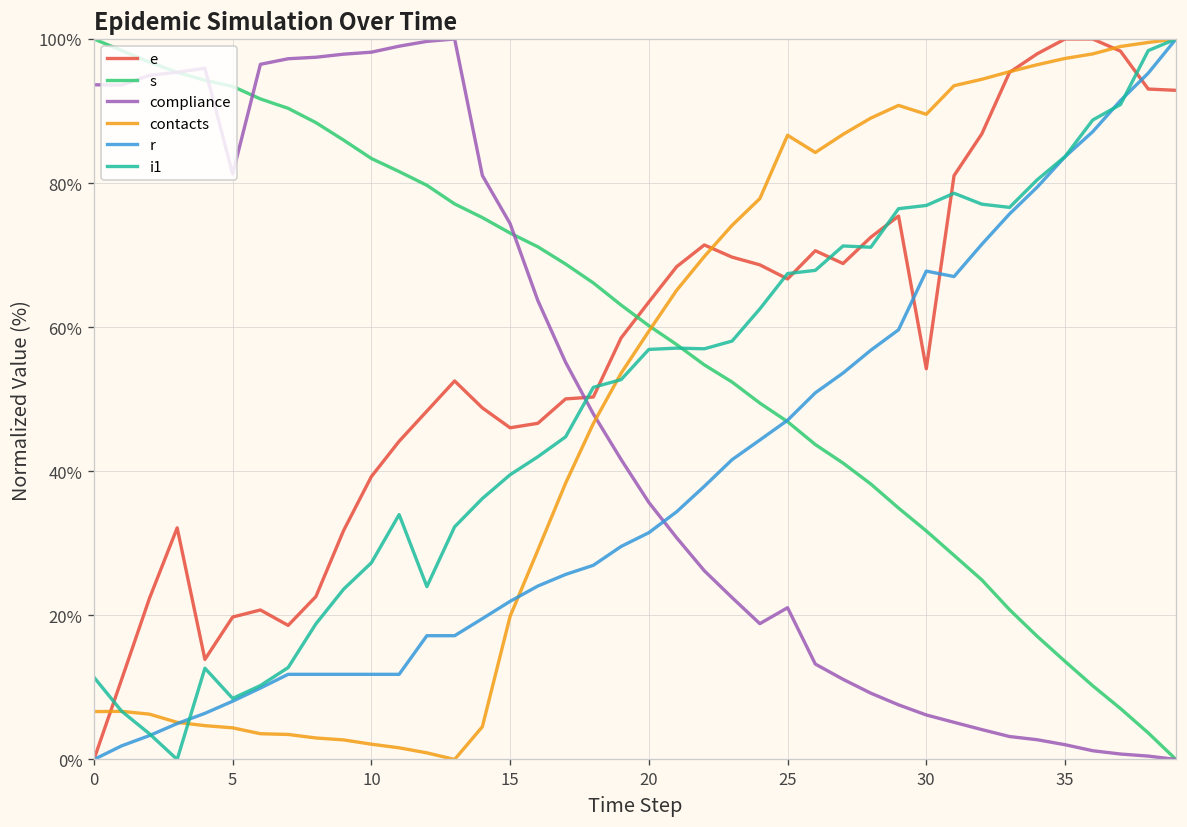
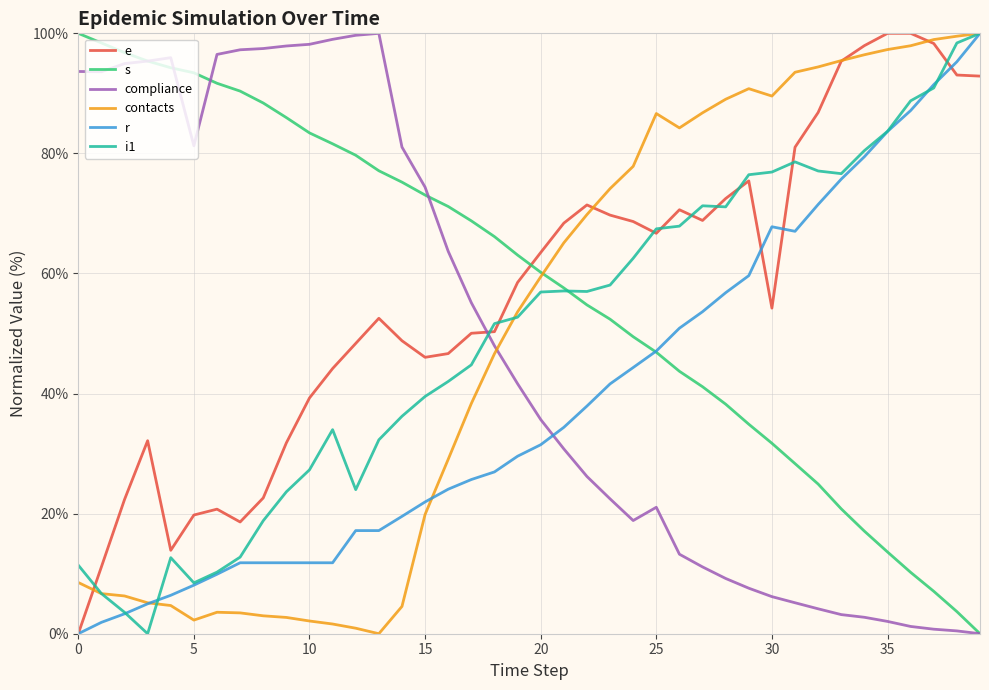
contacts, 0: 7% -> 9%
contacts, 5: 4% -> 2%
